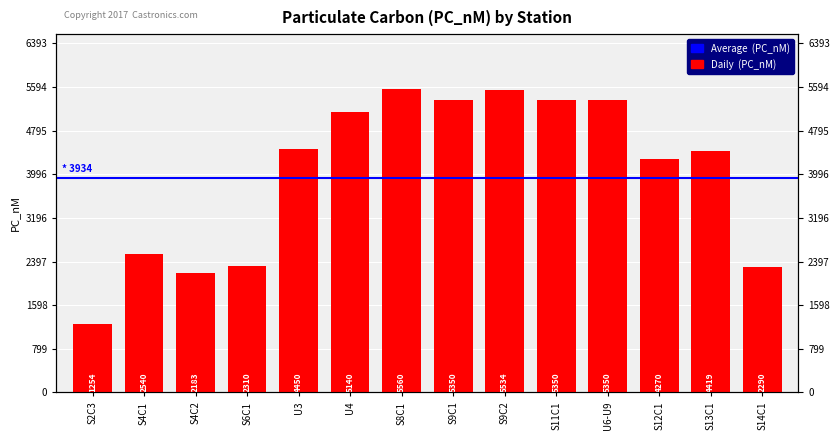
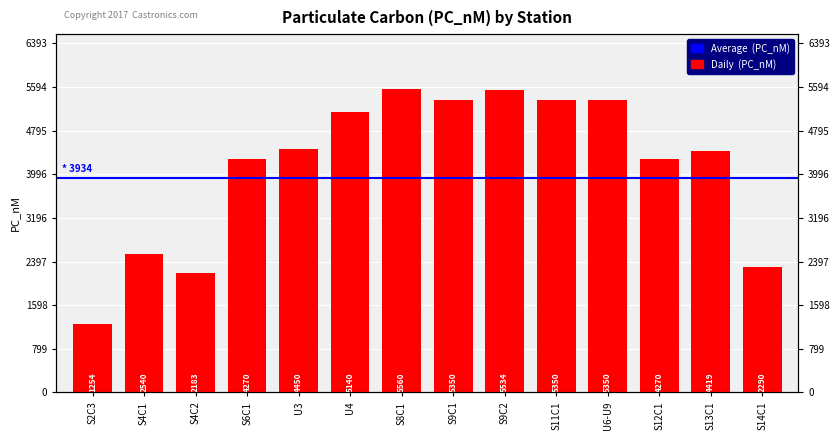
S6C1: 2310 -> 4270
